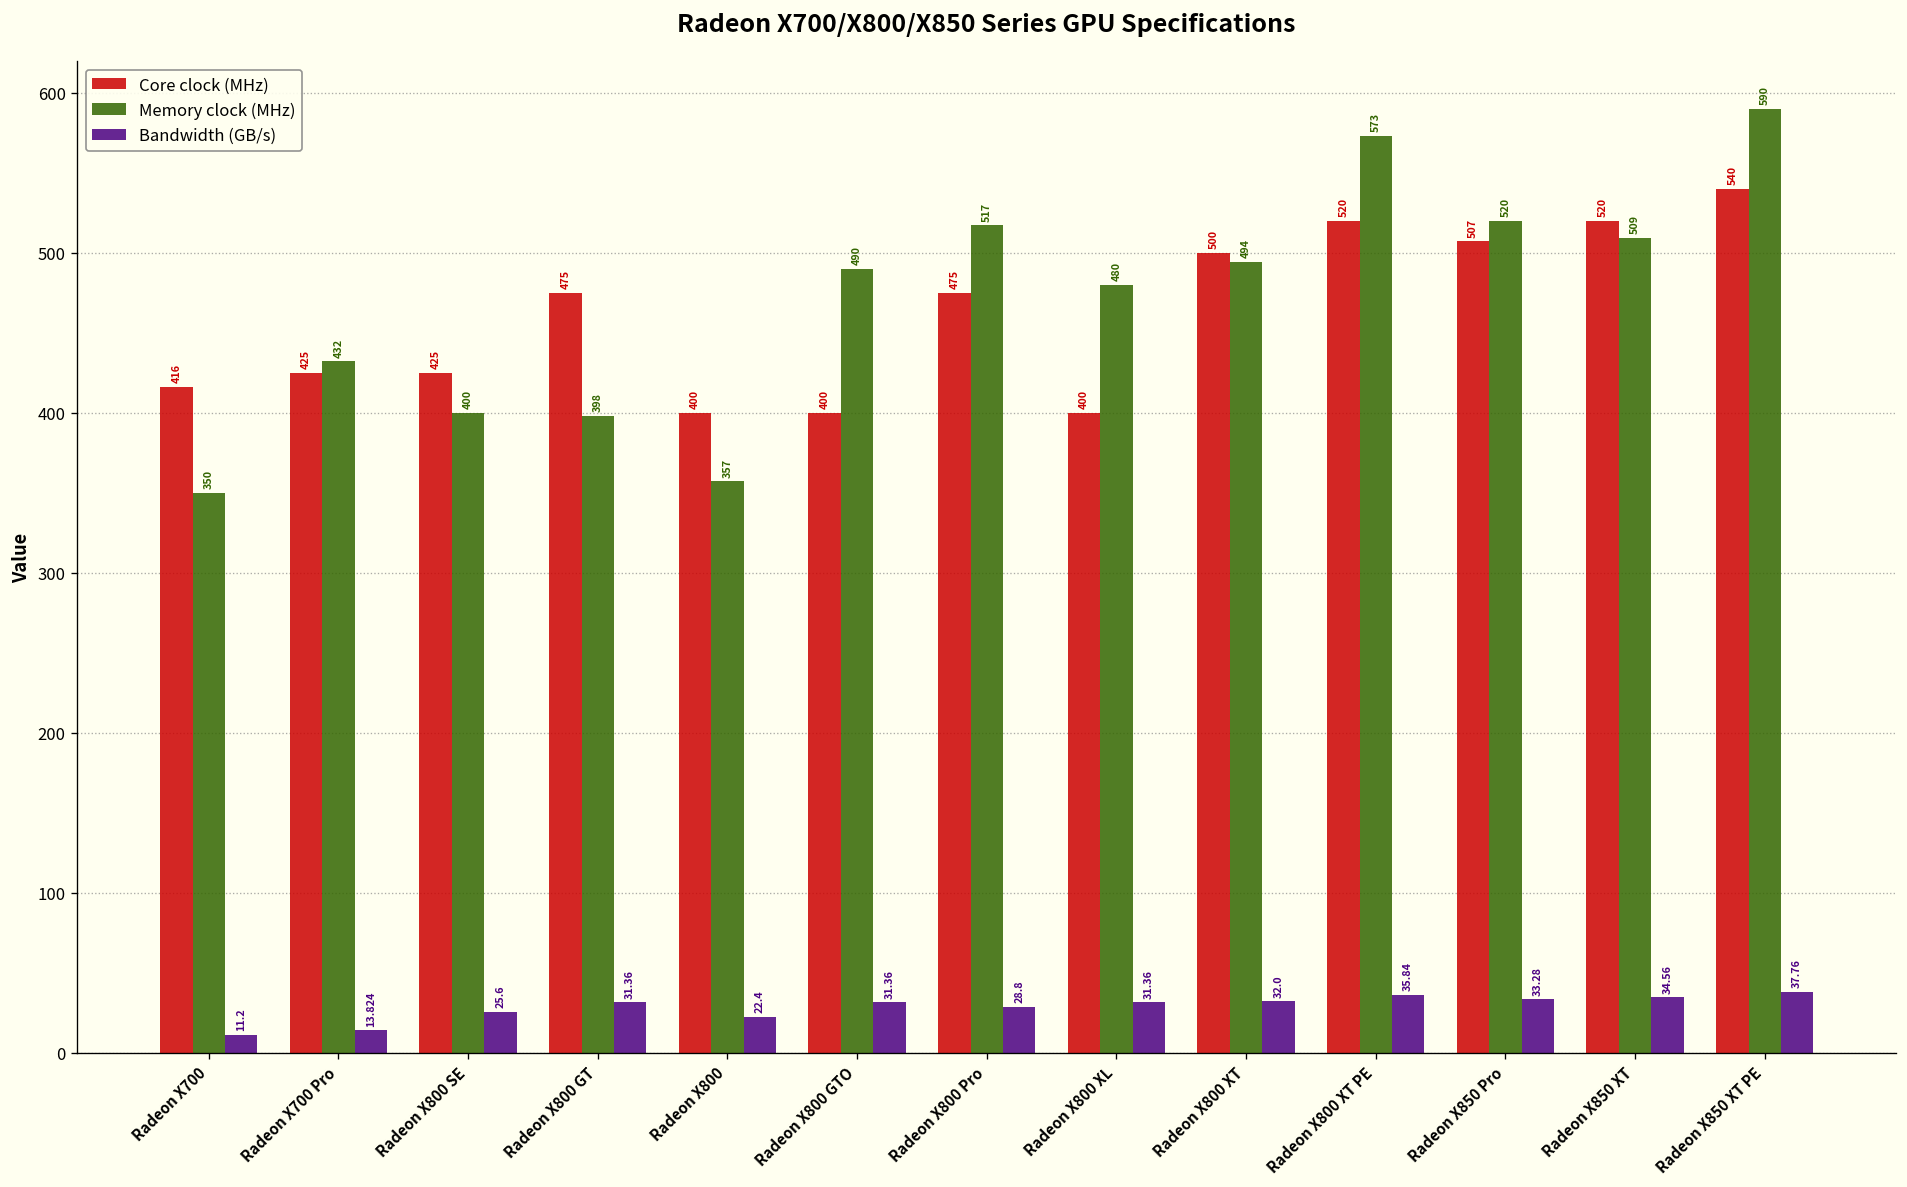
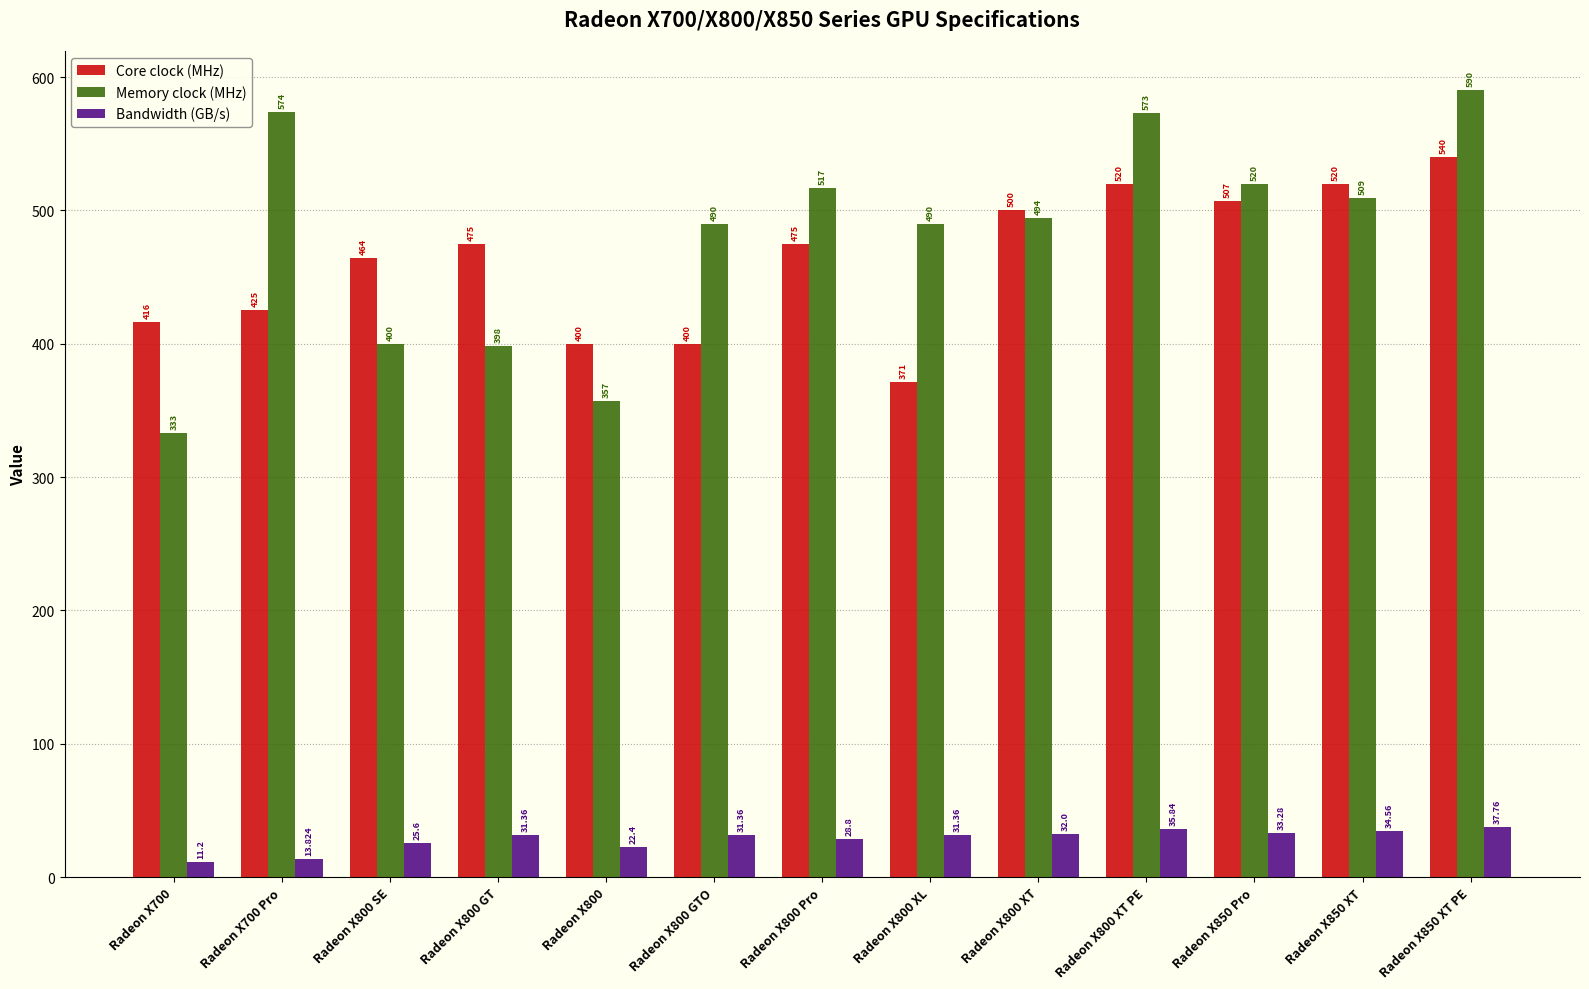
Memory clock (MHz), Radeon X700: 350 -> 333
Memory clock (MHz), Radeon X700 Pro: 432 -> 574
Core clock (MHz), Radeon X800 SE: 425 -> 464
Core clock (MHz), Radeon X800 XL: 400 -> 371
Memory clock (MHz), Radeon X800 XL: 480 -> 490
